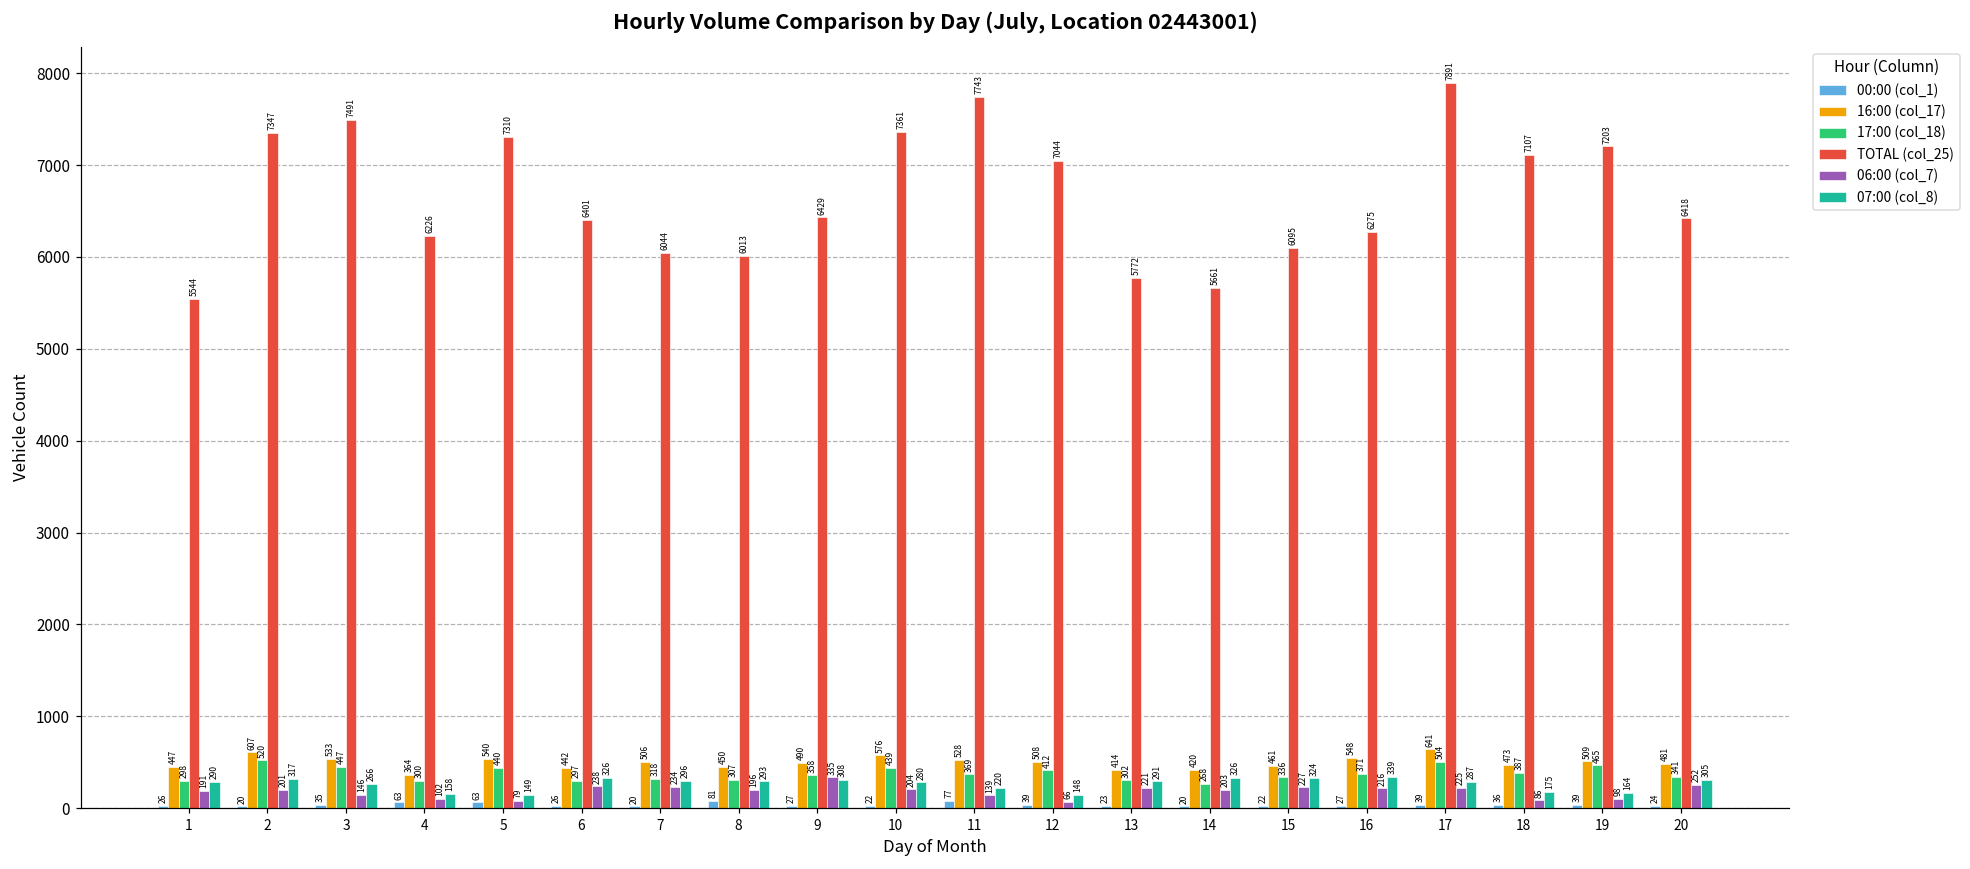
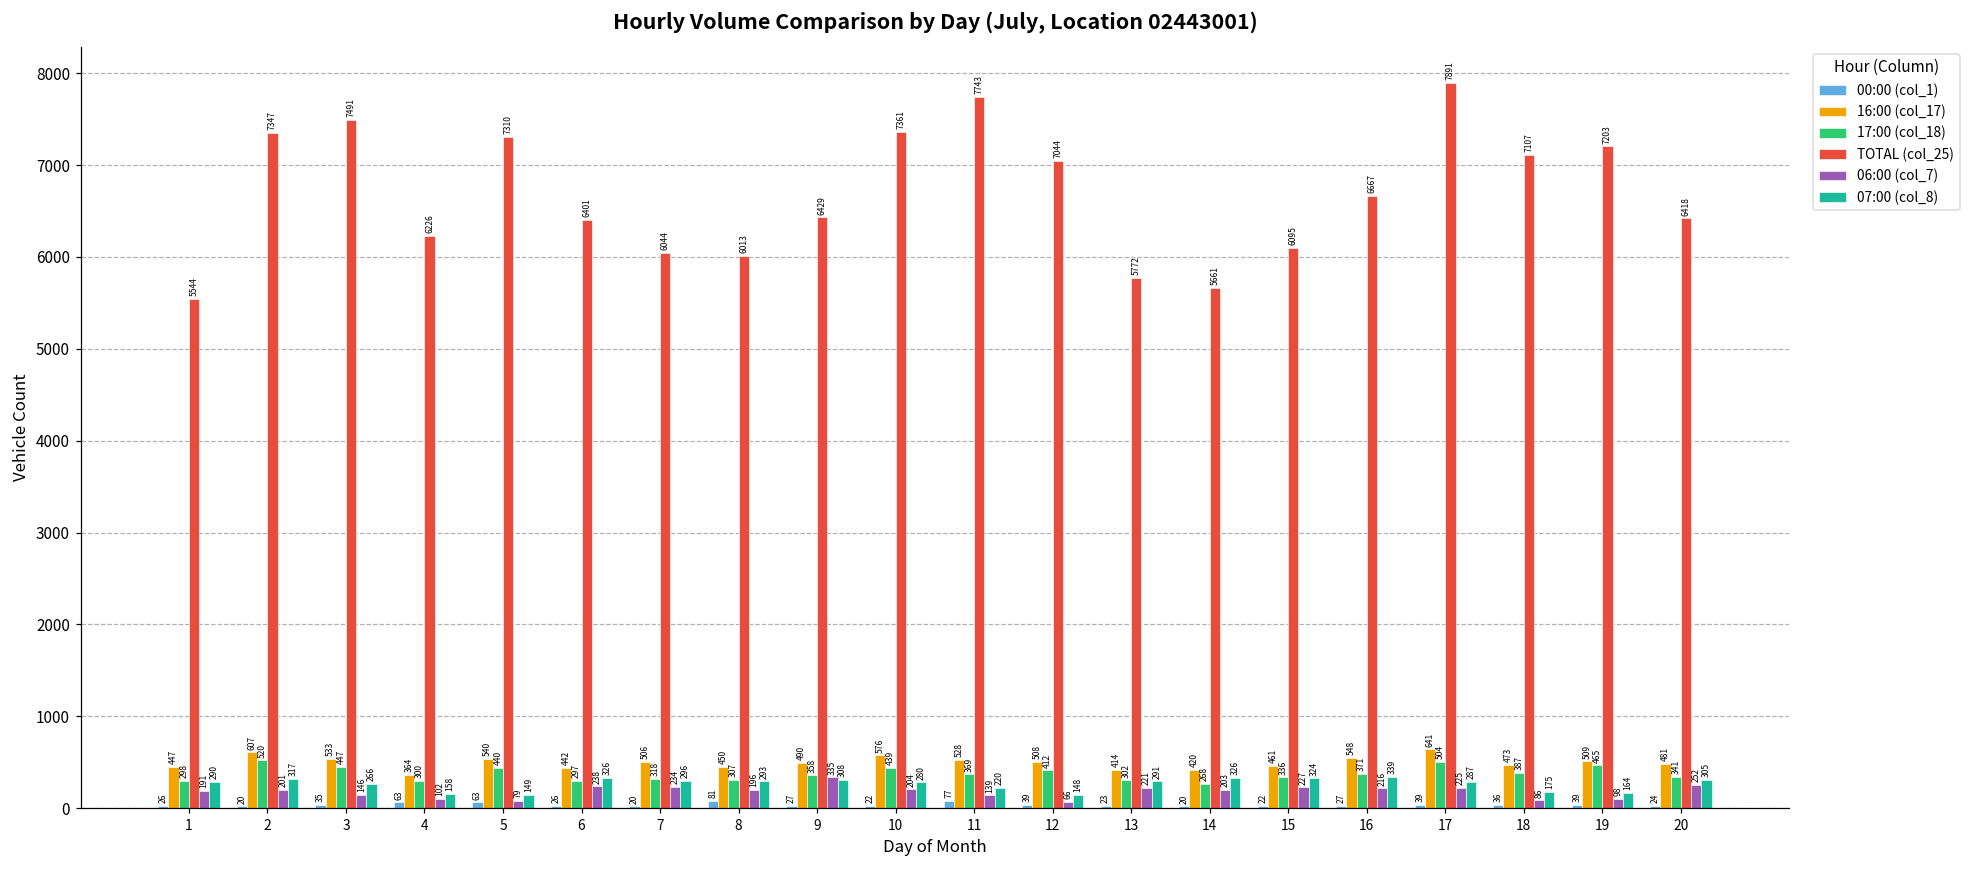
TOTAL (col_25), 16: 6275 -> 6667
